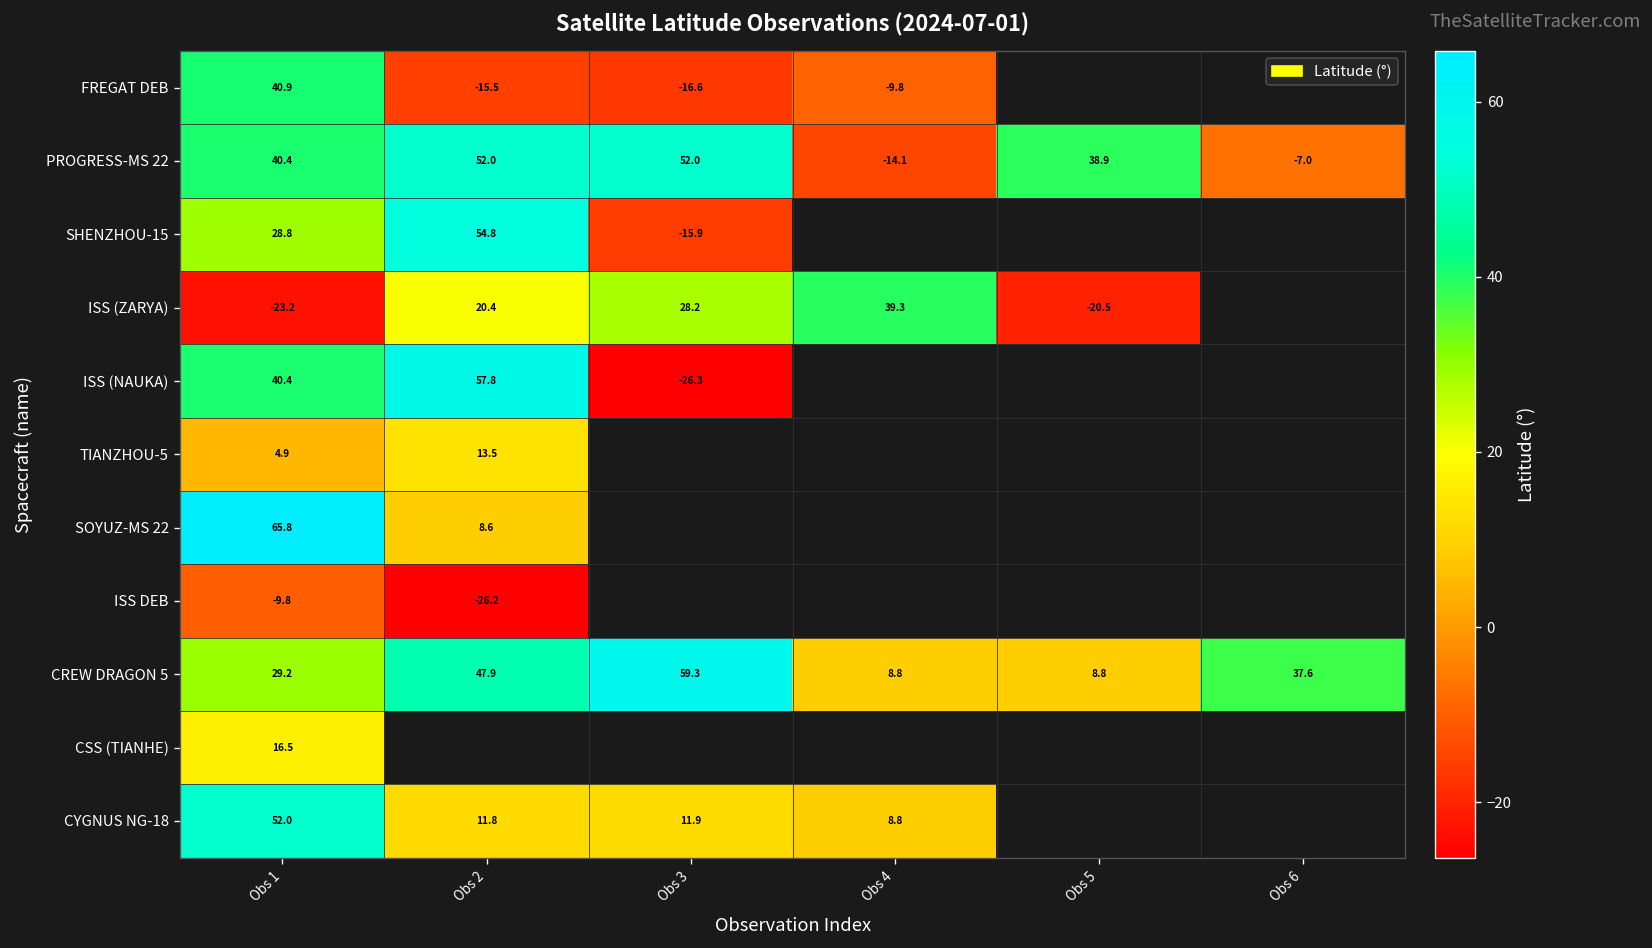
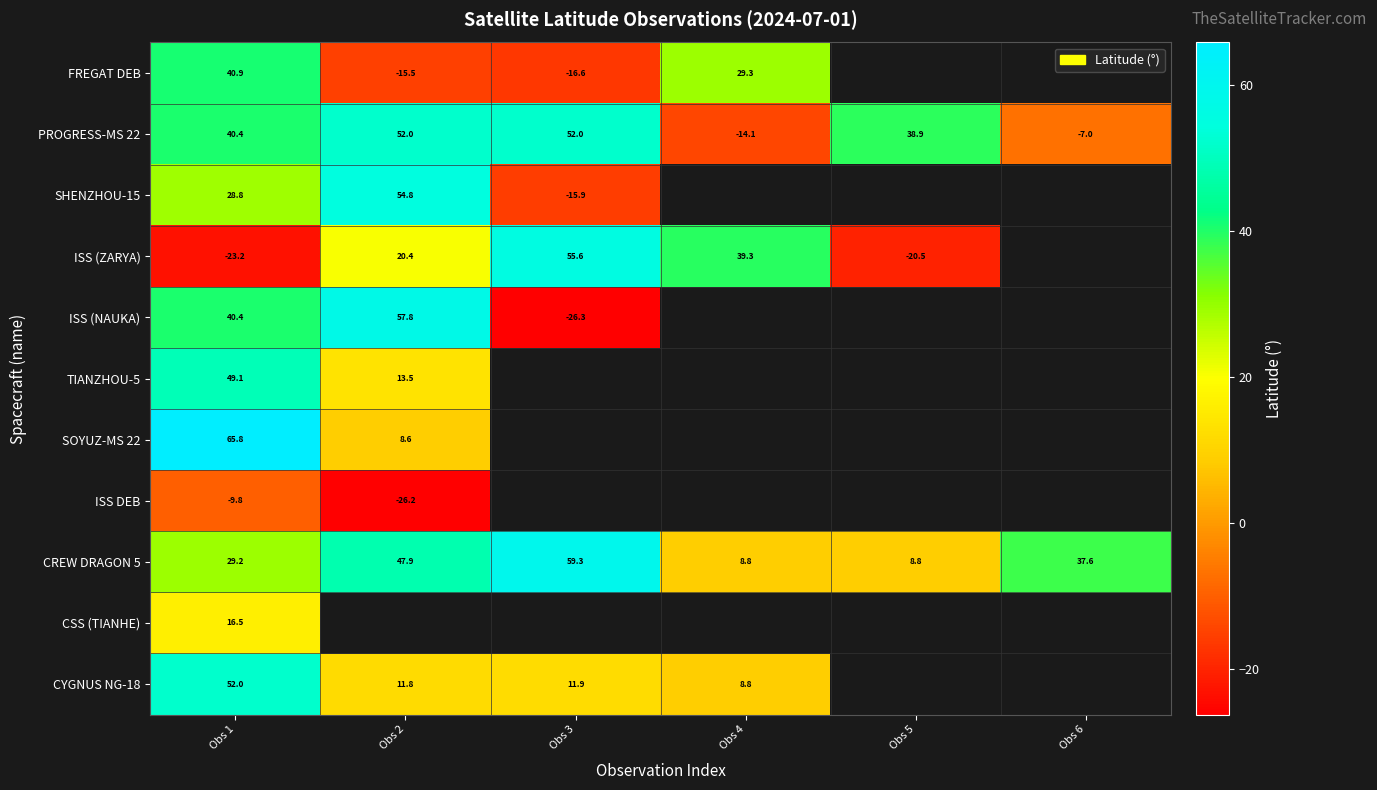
FREGAT DEB, Obs 4: -9.8 -> 29.3
ISS (ZARYA), Obs 3: 28.2 -> 55.6
TIANZHOU-5, Obs 1: 4.9 -> 49.1
